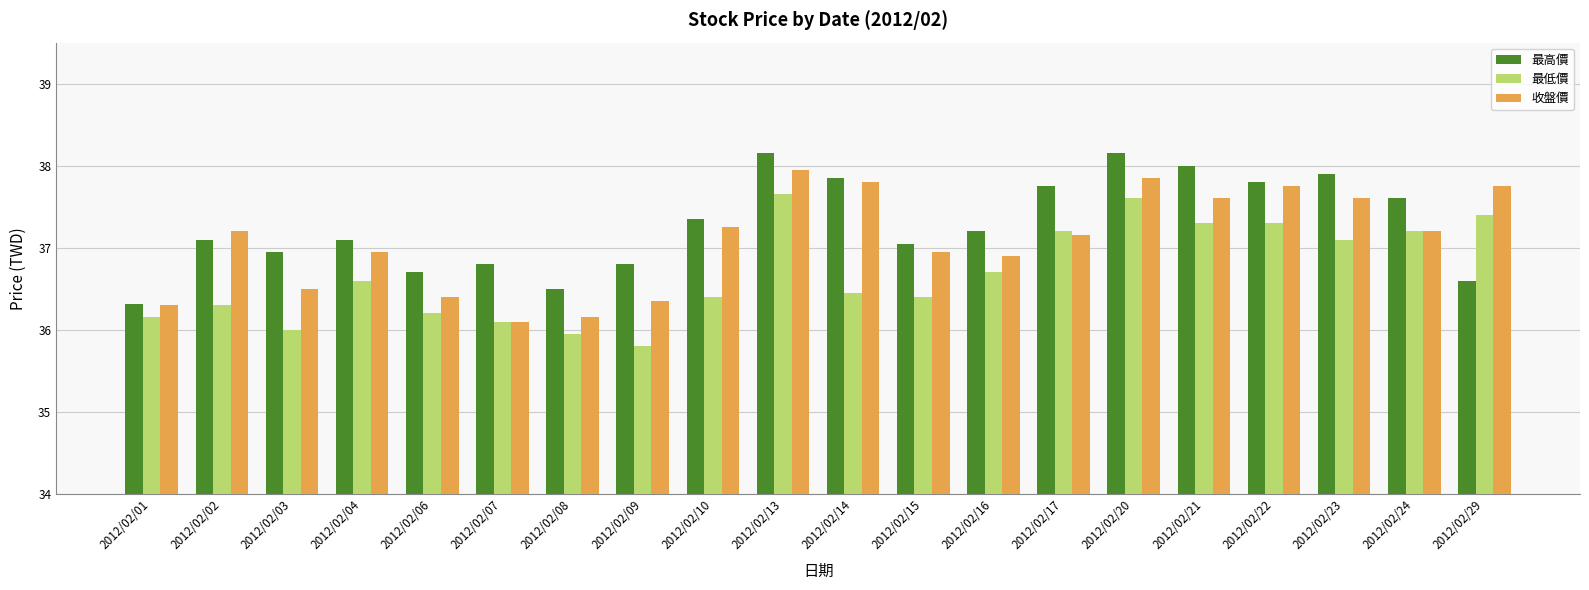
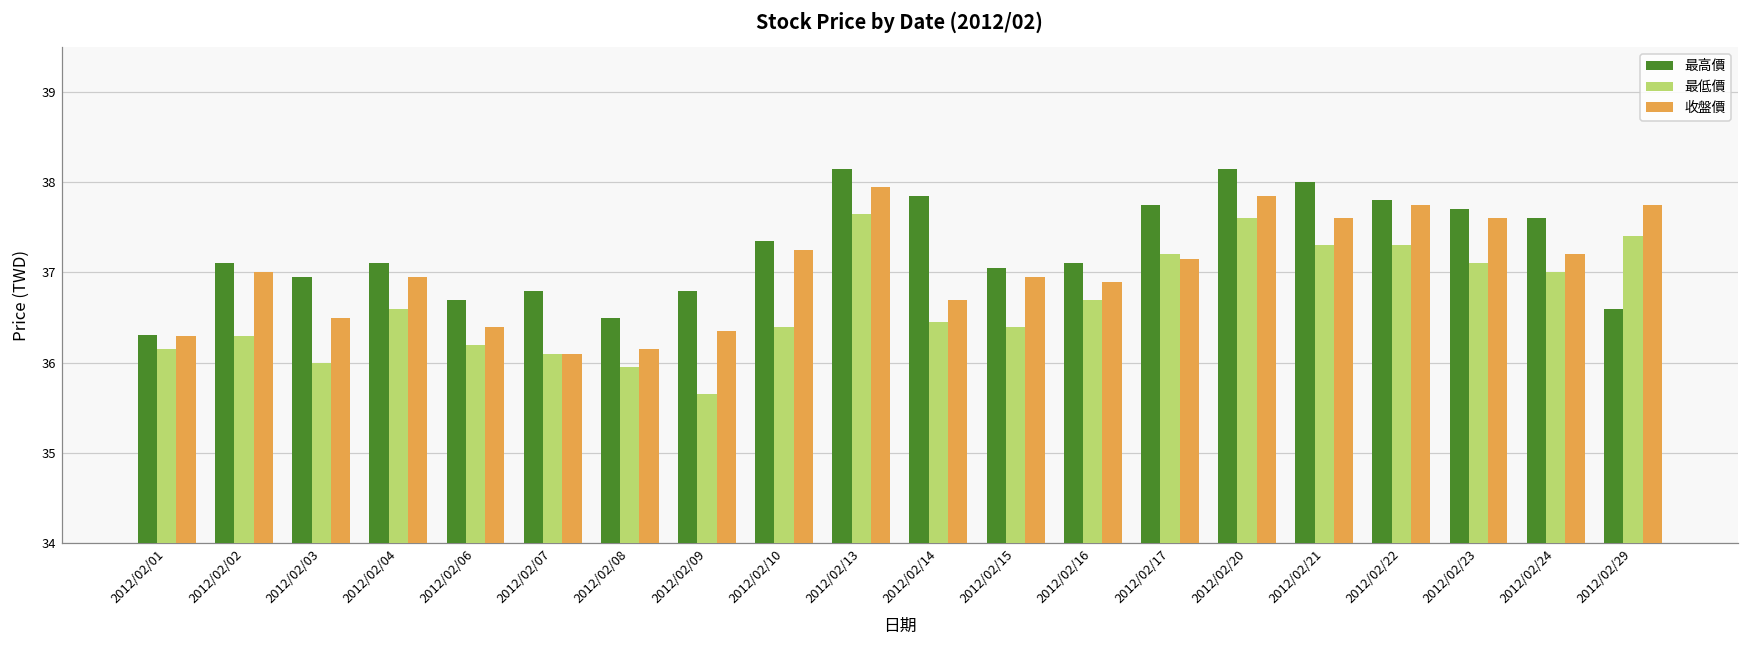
收盤價, 2012/02/02: 37.2 -> 37.0
最低價, 2012/02/09: 35.8 -> 35.7
收盤價, 2012/02/14: 37.8 -> 36.7
最高價, 2012/02/16: 37.2 -> 37.1
最高價, 2012/02/23: 37.9 -> 37.7
最低價, 2012/02/24: 37.2 -> 37.0
